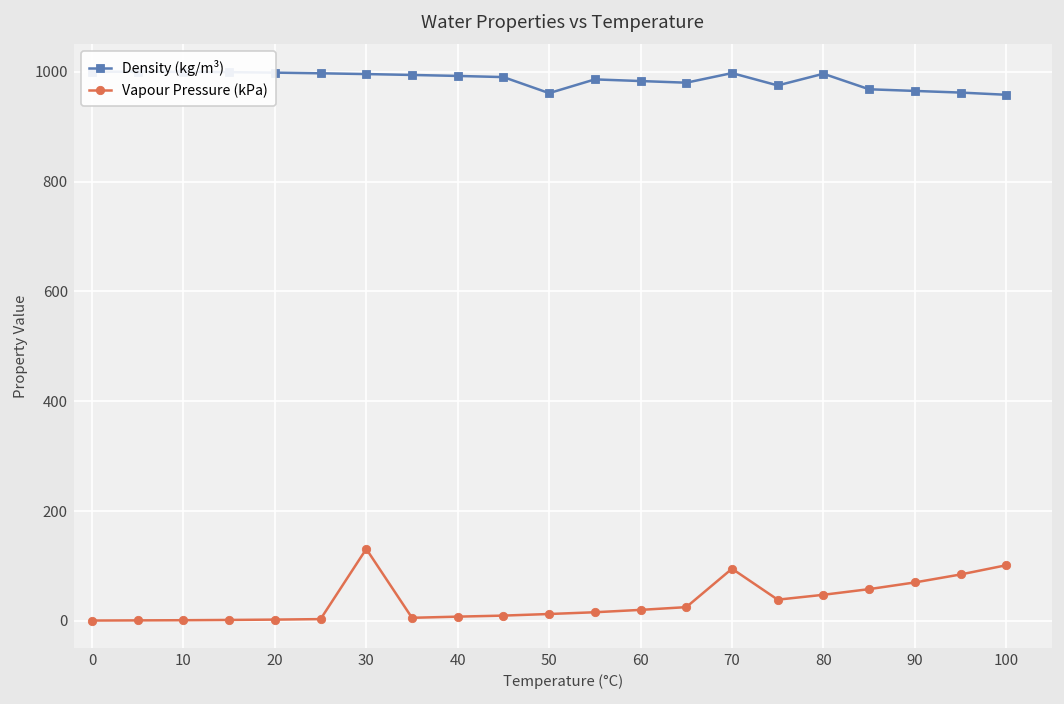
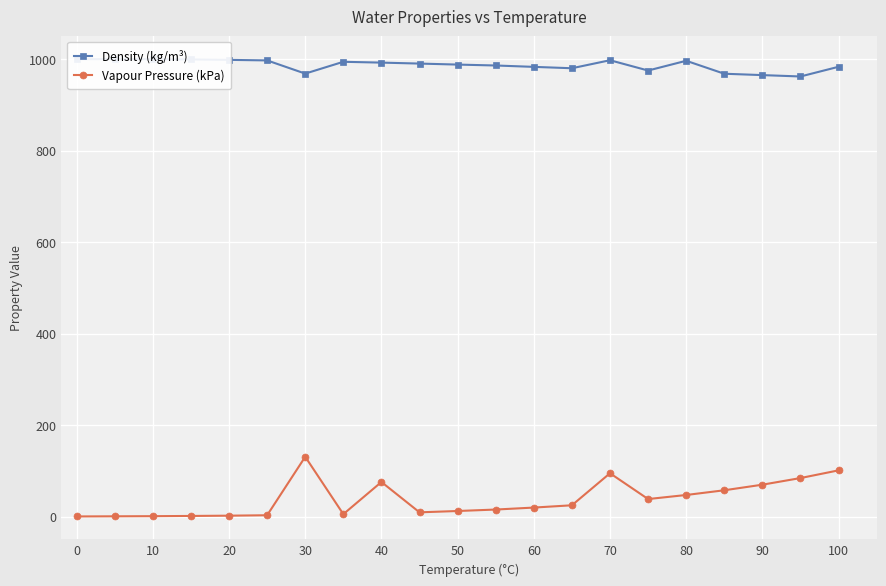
Density (kg/m³), 30: 1000 -> 970
Vapour Pressure (kPa), 40: 10 -> 80
Density (kg/m³), 50: 960 -> 990
Density (kg/m³), 100: 960 -> 980
